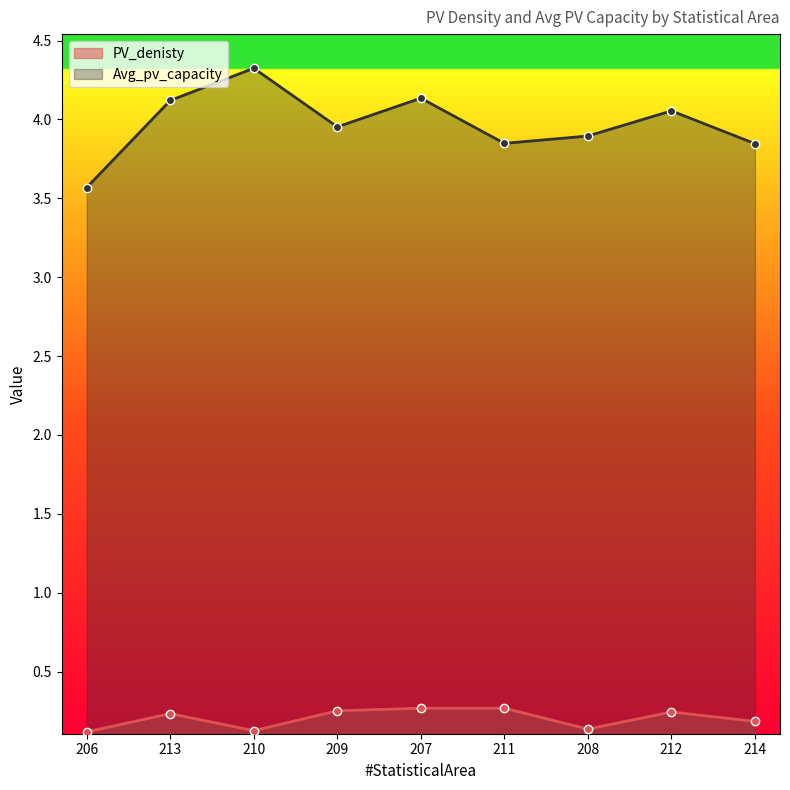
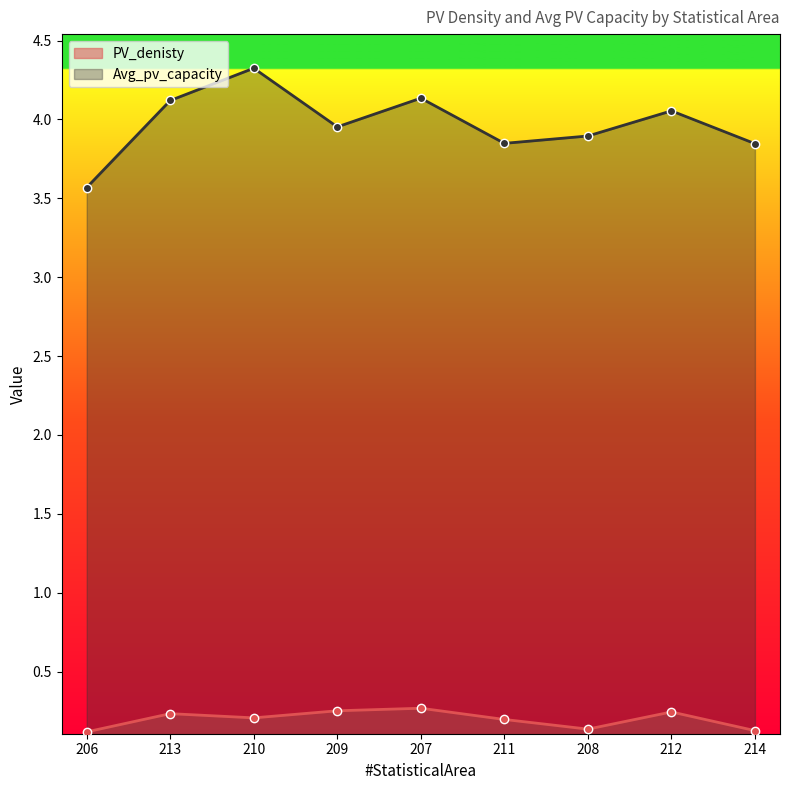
PV_denisty, 210: 0.13 -> 0.21
PV_denisty, 211: 0.27 -> 0.20
PV_denisty, 214: 0.18 -> 0.13
